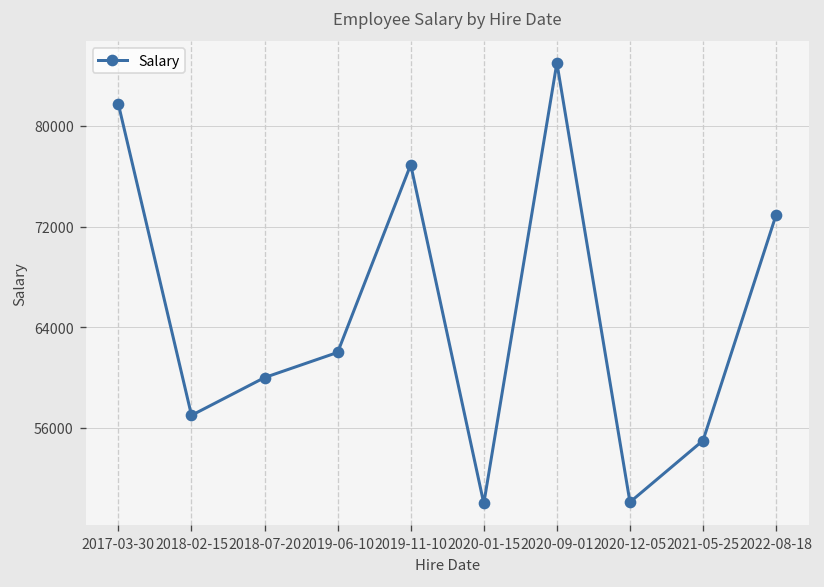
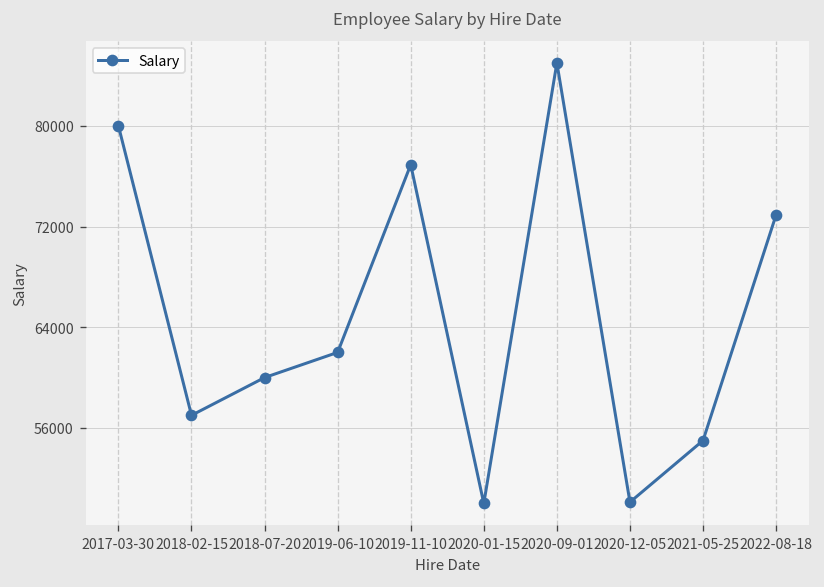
2017-03-30: 81700 -> 80000
